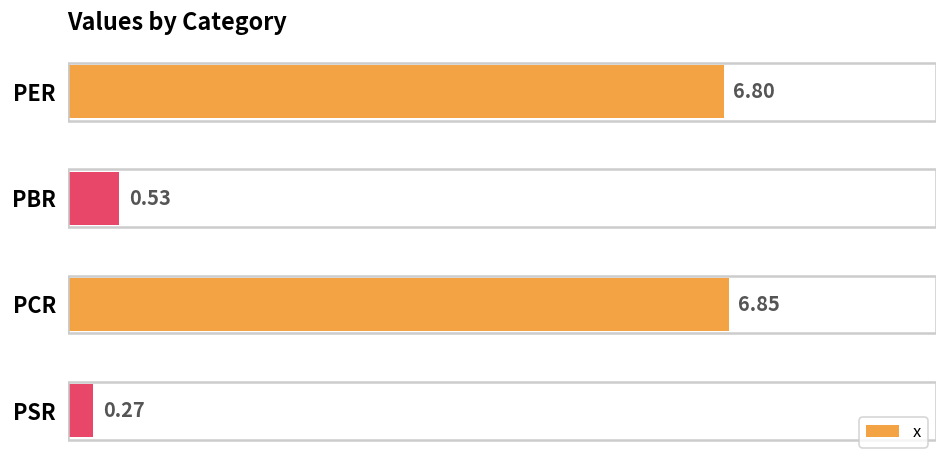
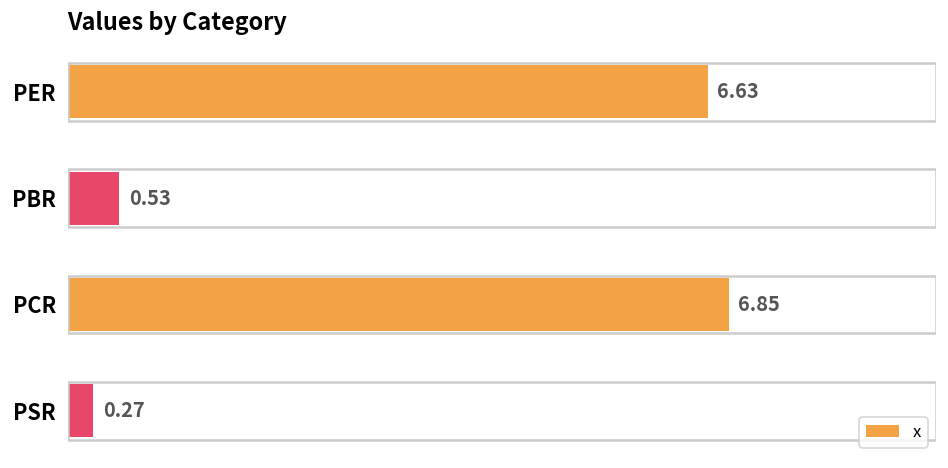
PER: 6.80 -> 6.63
